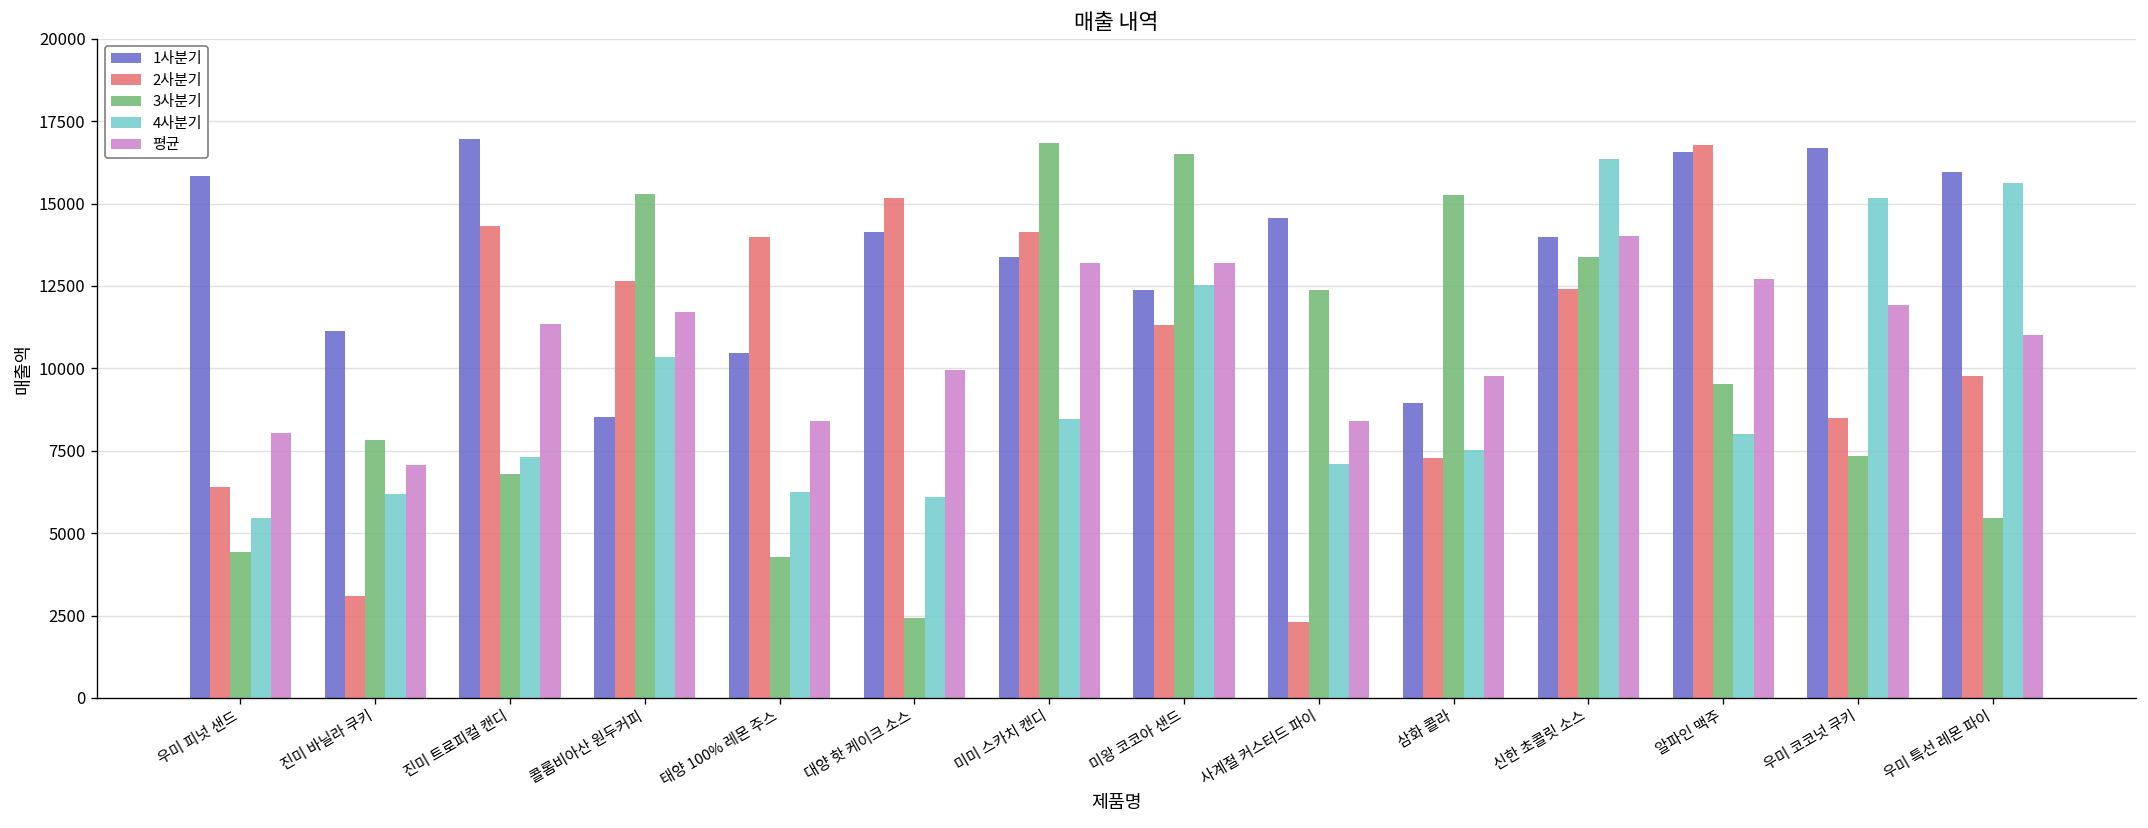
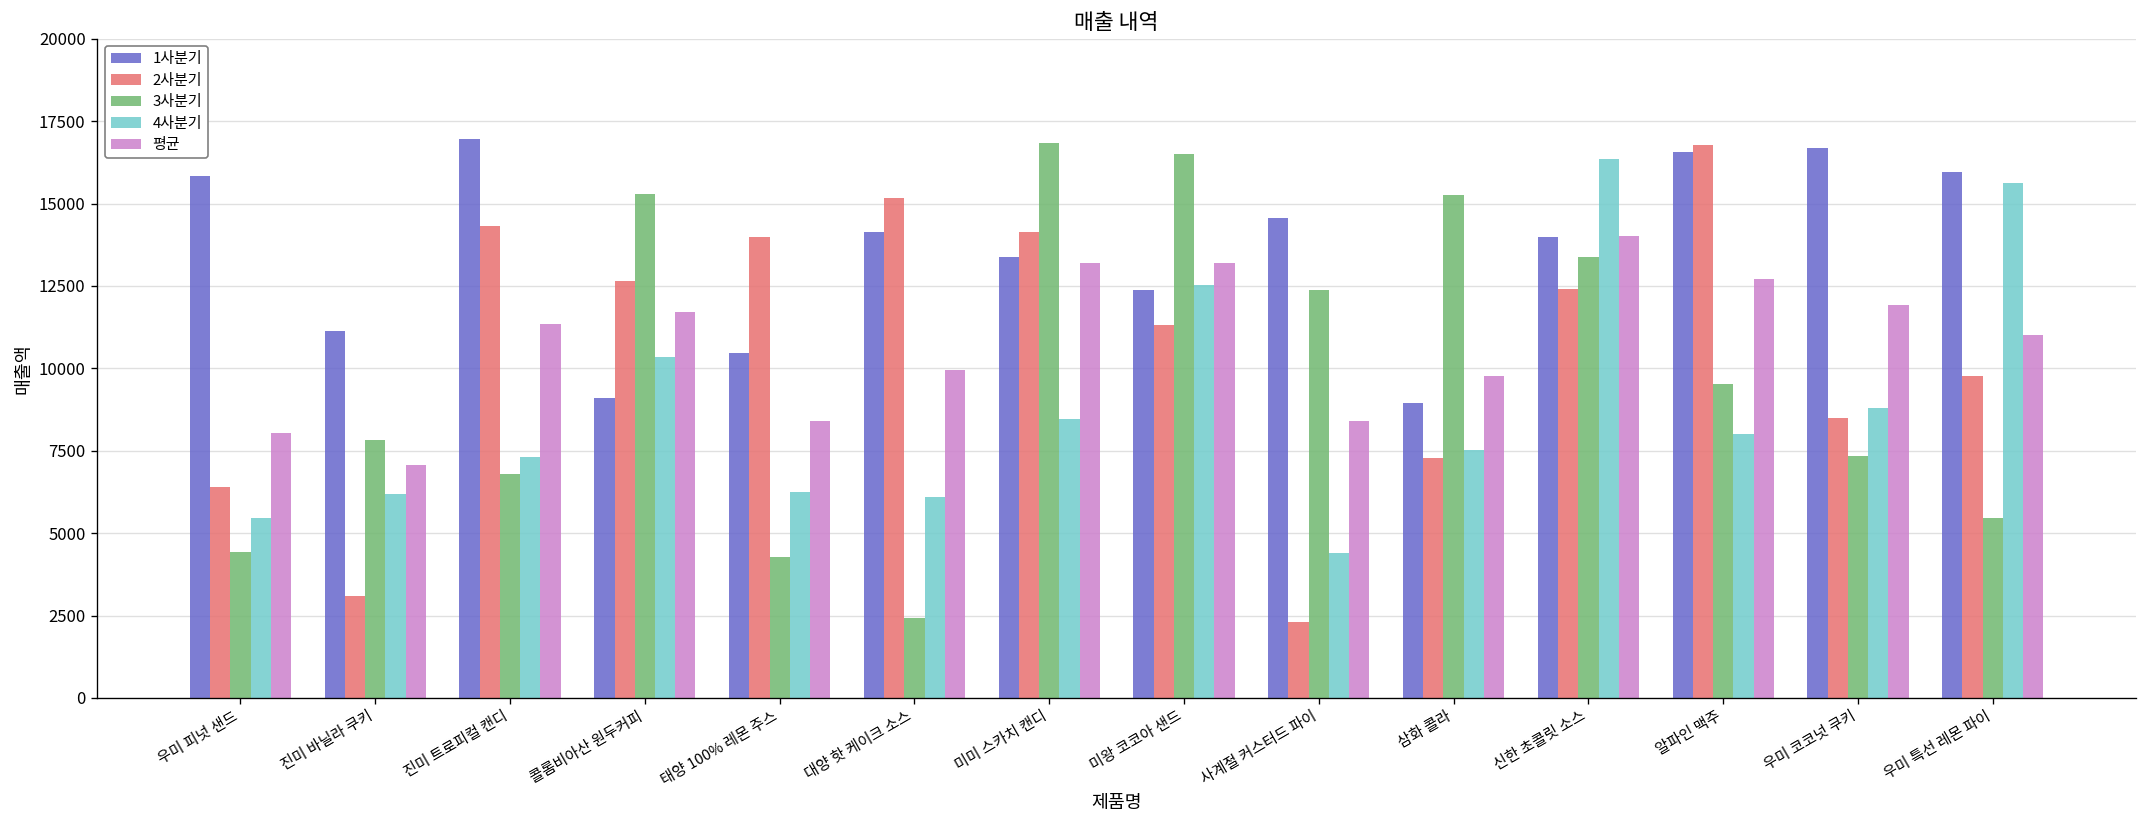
1사분기, 콜롬비아산 원두커피: 8500 -> 9100
4사분기, 사계절 커스터드 파이: 7100 -> 4400
4사분기, 우미 코코넛 쿠키: 15200 -> 8800
